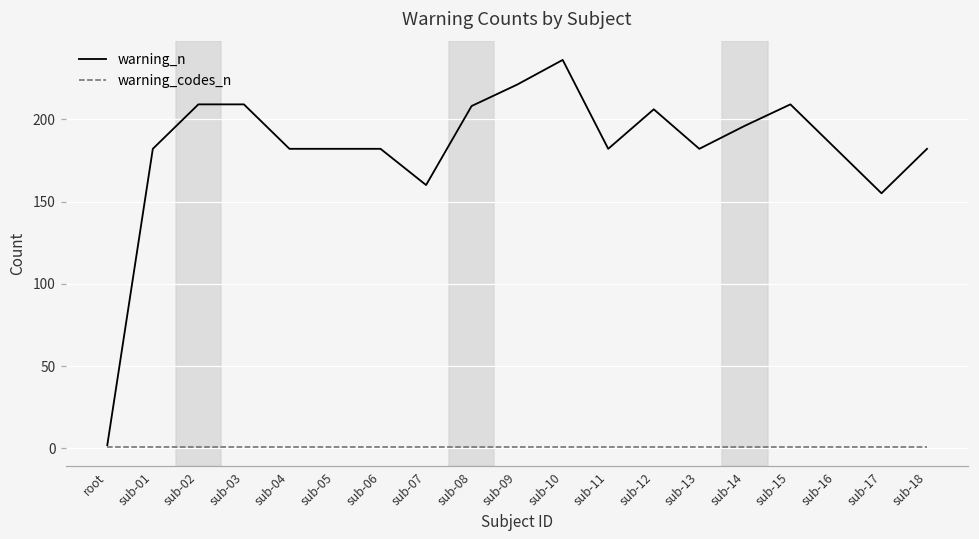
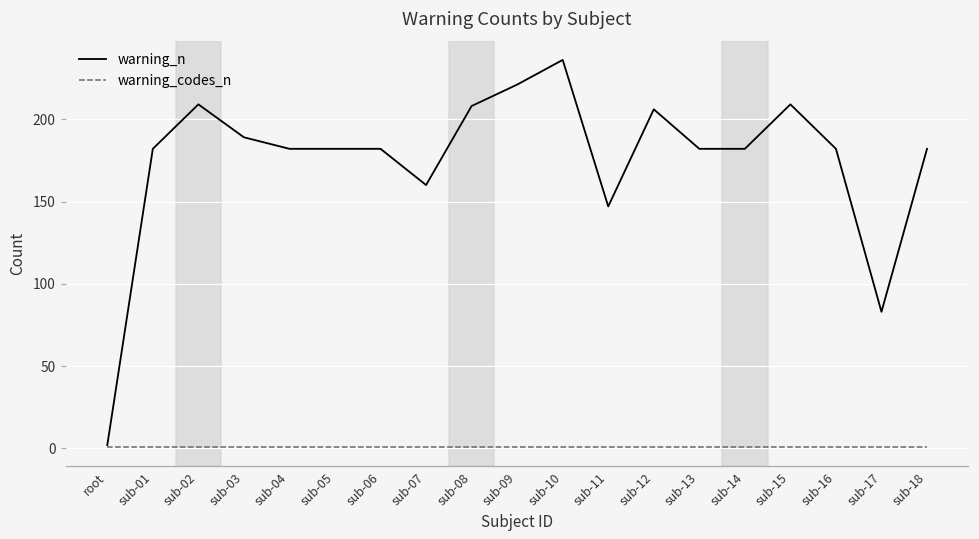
warning_n, sub-03: 209 -> 189
warning_n, sub-11: 182 -> 147
warning_n, sub-14: 196 -> 182
warning_n, sub-17: 155 -> 83
